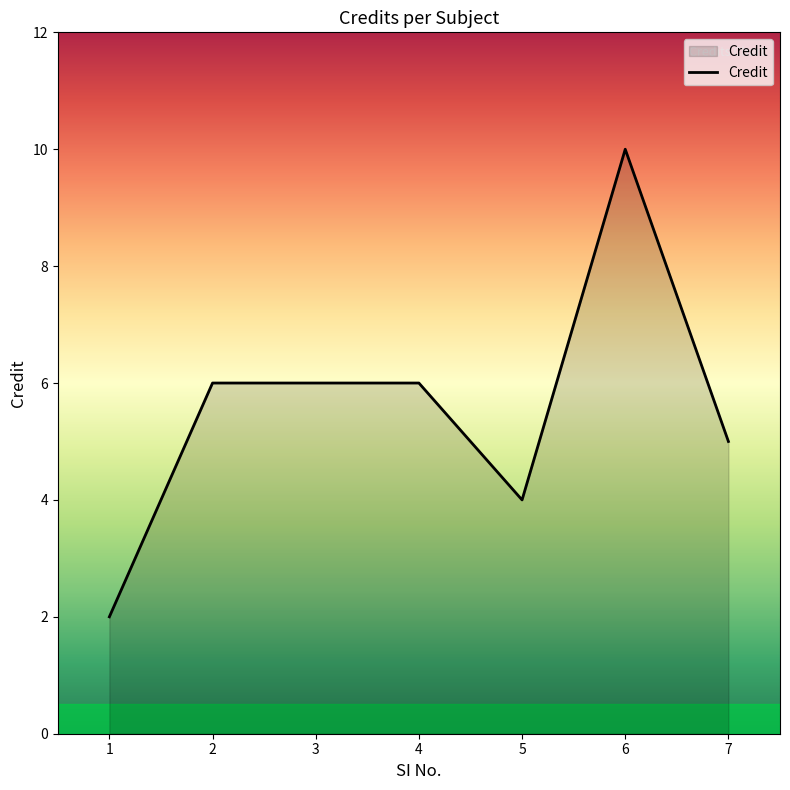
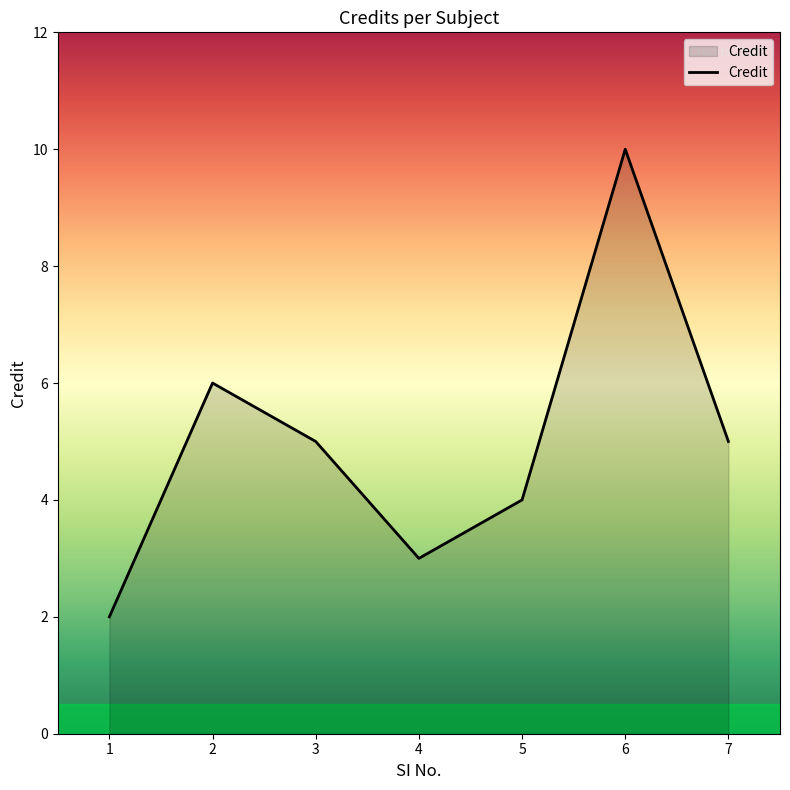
3: 6 -> 5
4: 6 -> 3
